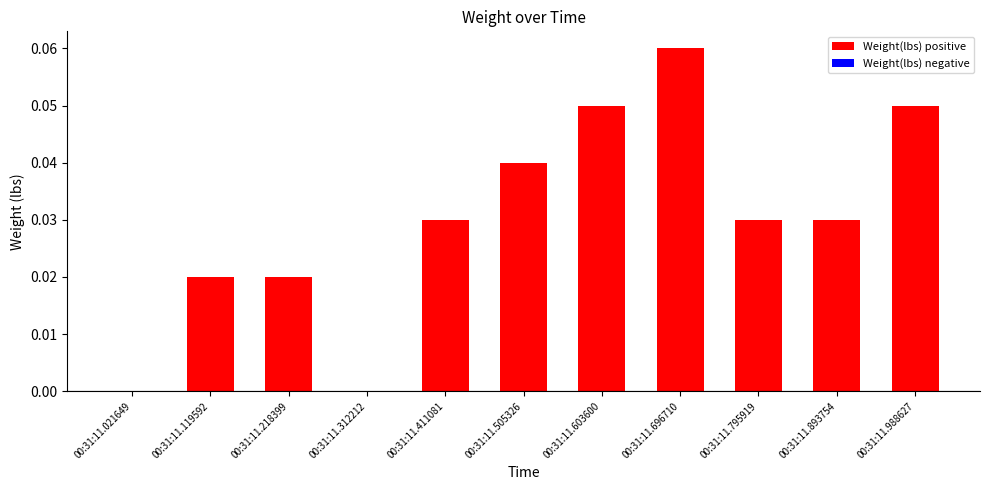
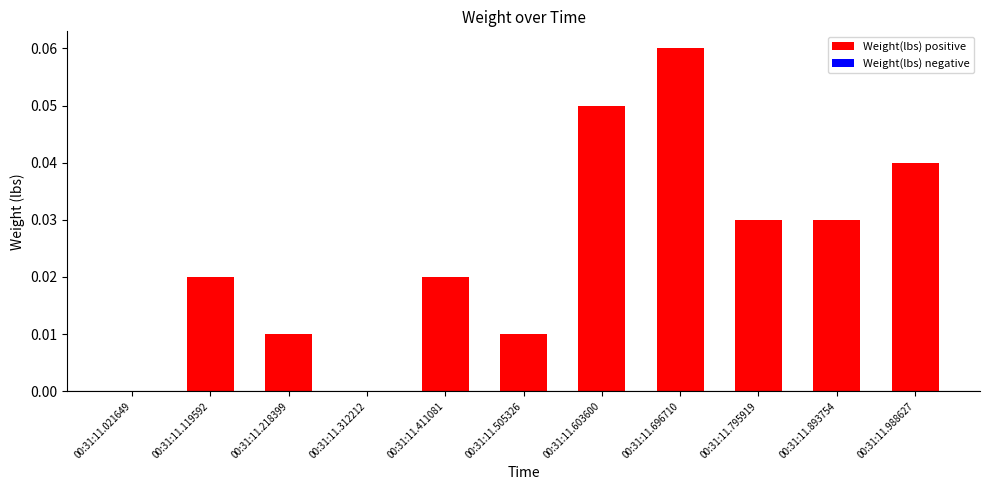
Weight(lbs) positive, 00:31:11.218399: 0.02 -> 0.01
Weight(lbs) positive, 00:31:11.411081: 0.03 -> 0.02
Weight(lbs) positive, 00:31:11.505326: 0.04 -> 0.01
Weight(lbs) positive, 00:31:11.988627: 0.05 -> 0.04
